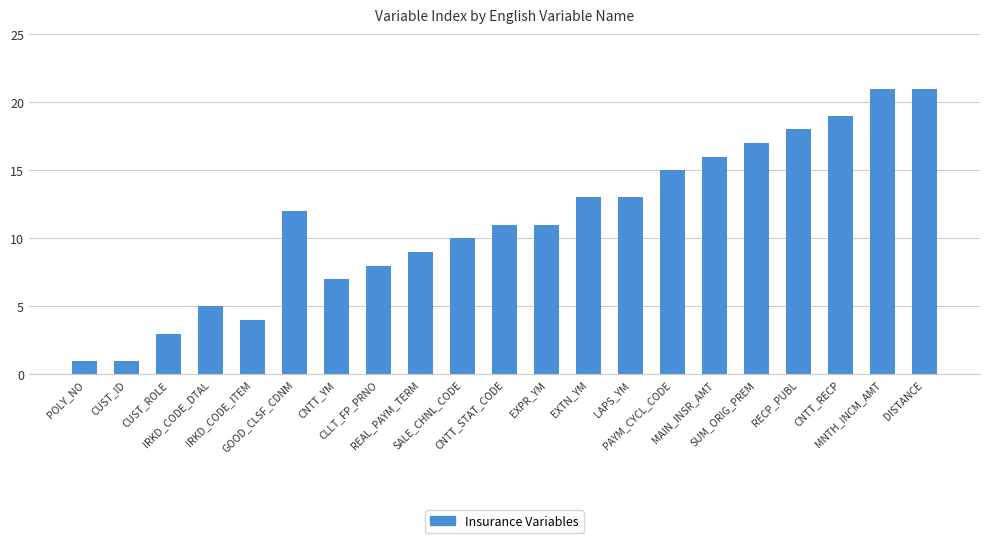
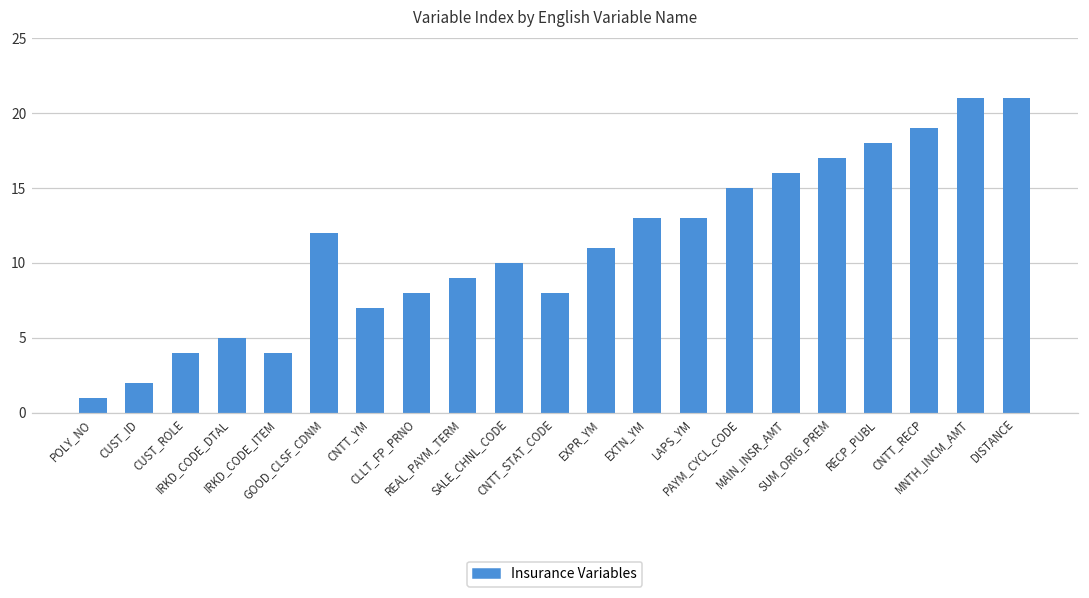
CUST_ID: 1 -> 2
CUST_ROLE: 3 -> 4
CNTT_STAT_CODE: 11 -> 8
